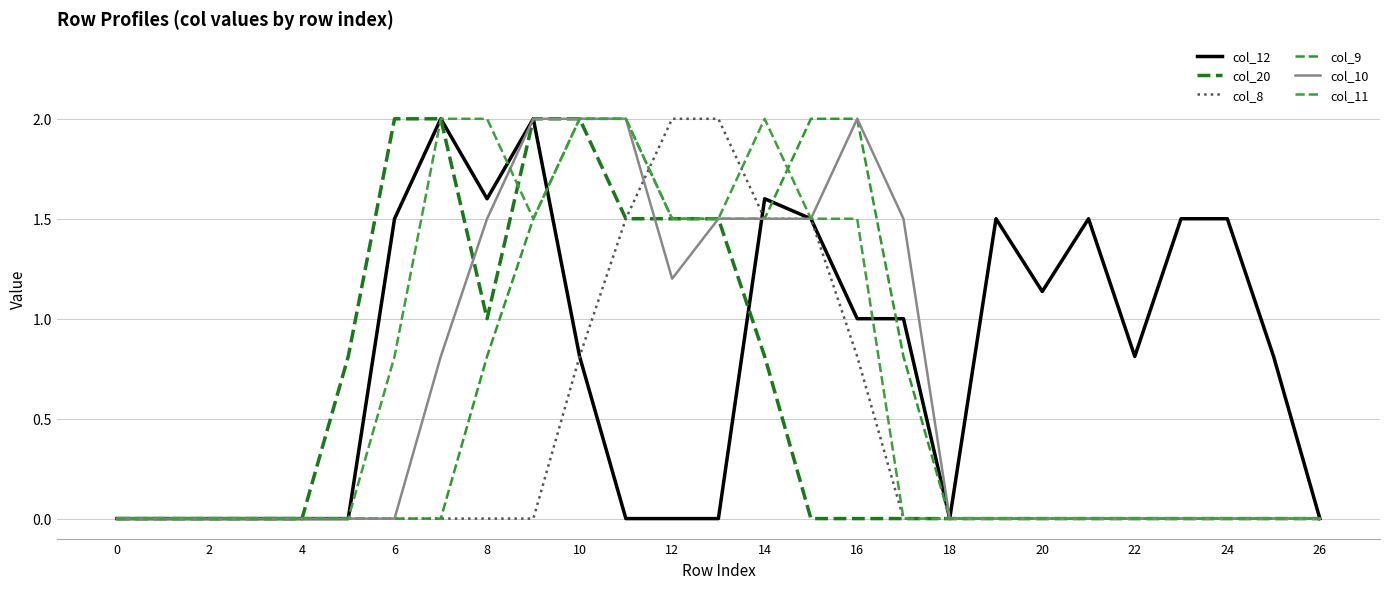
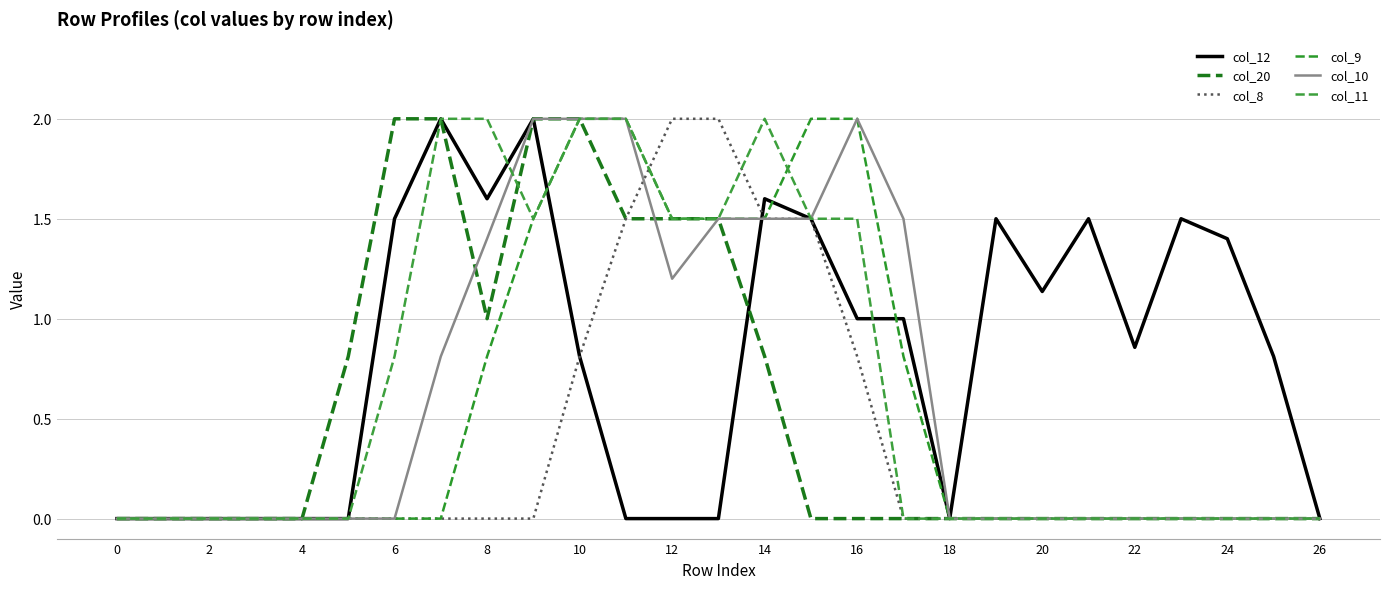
col_10, 8: 1.5 -> 1.4
col_12, 22: 0.81 -> 0.86
col_12, 24: 1.5 -> 1.4
